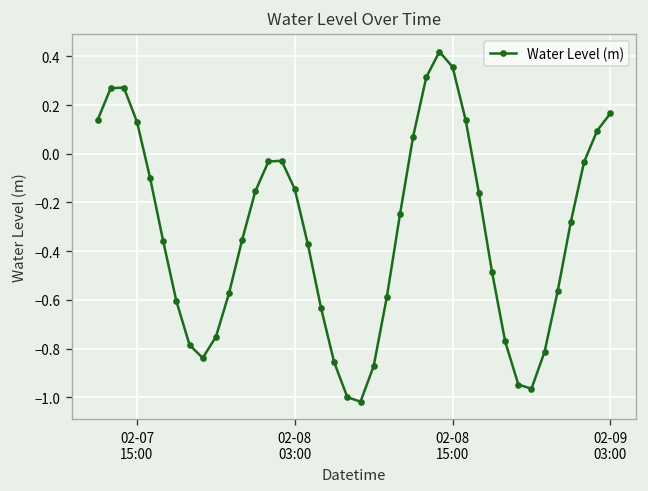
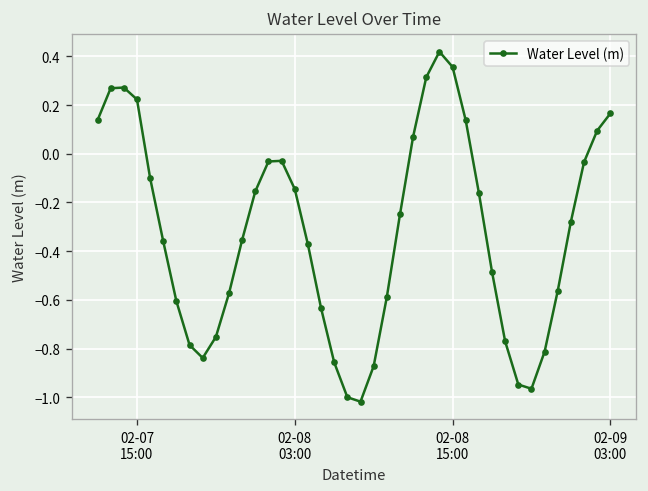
02-07 15:00: 0.13 -> 0.22
